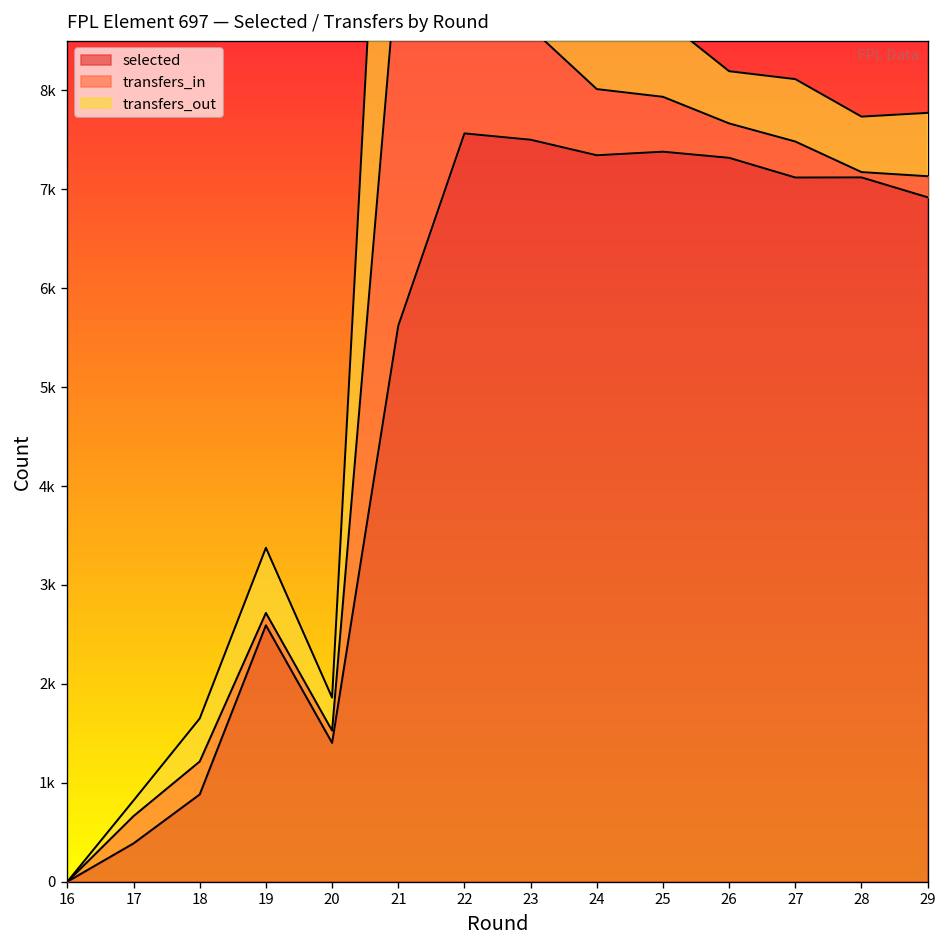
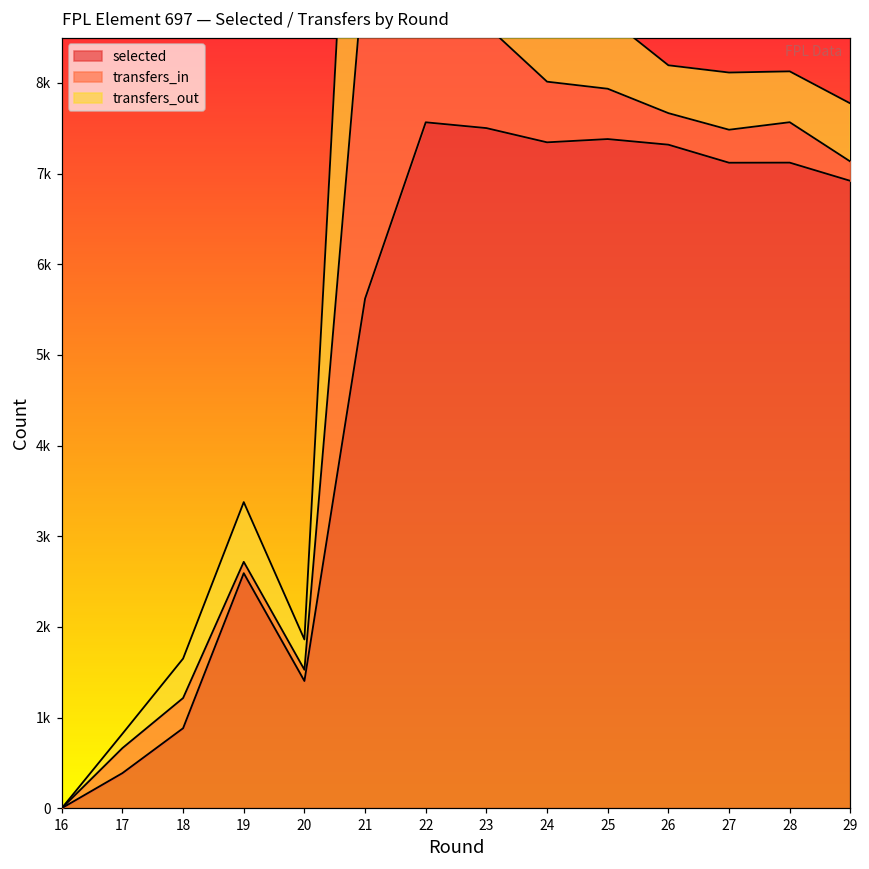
transfers_in, 28: 100 -> 400
